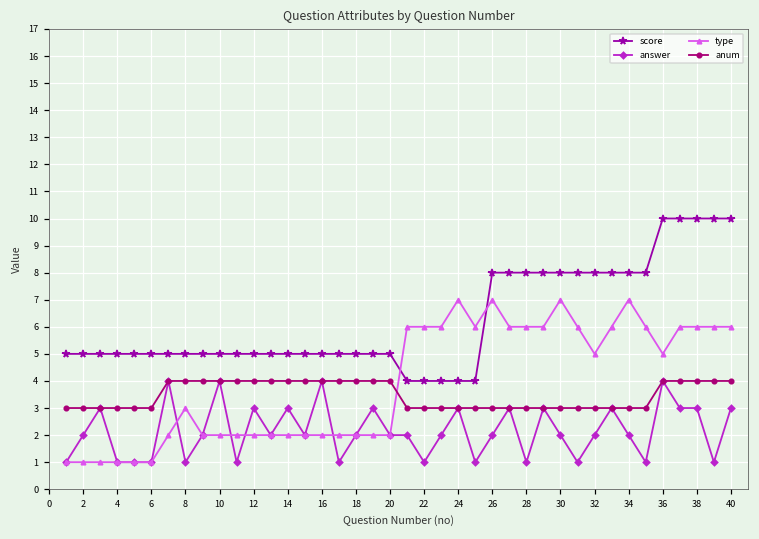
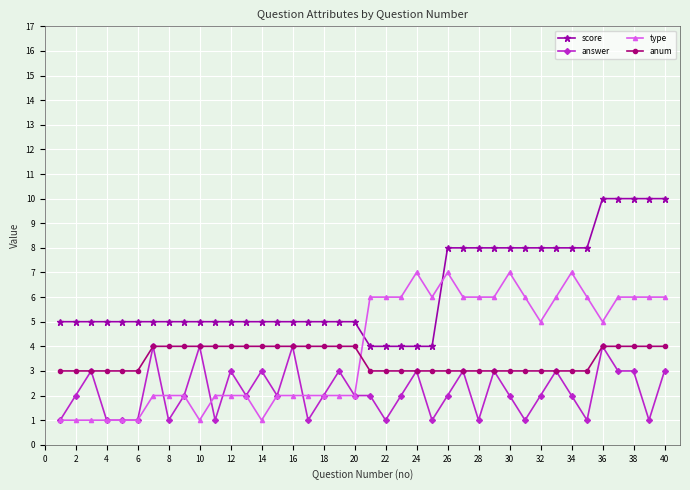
type, 8: 3 -> 2
type, 10: 2 -> 1
type, 14: 2 -> 1
